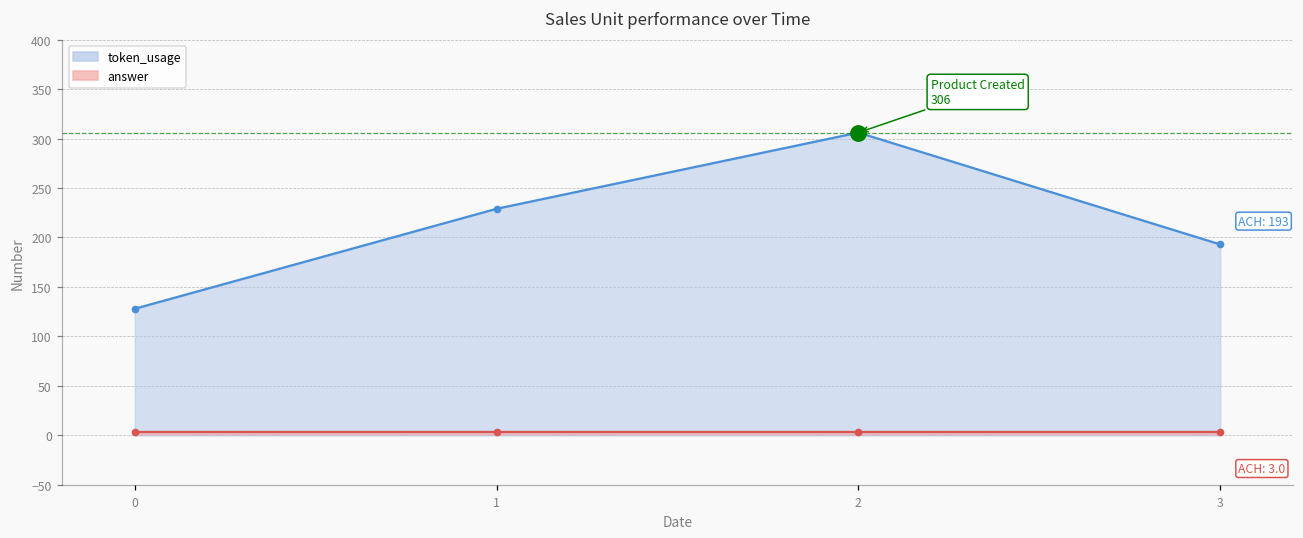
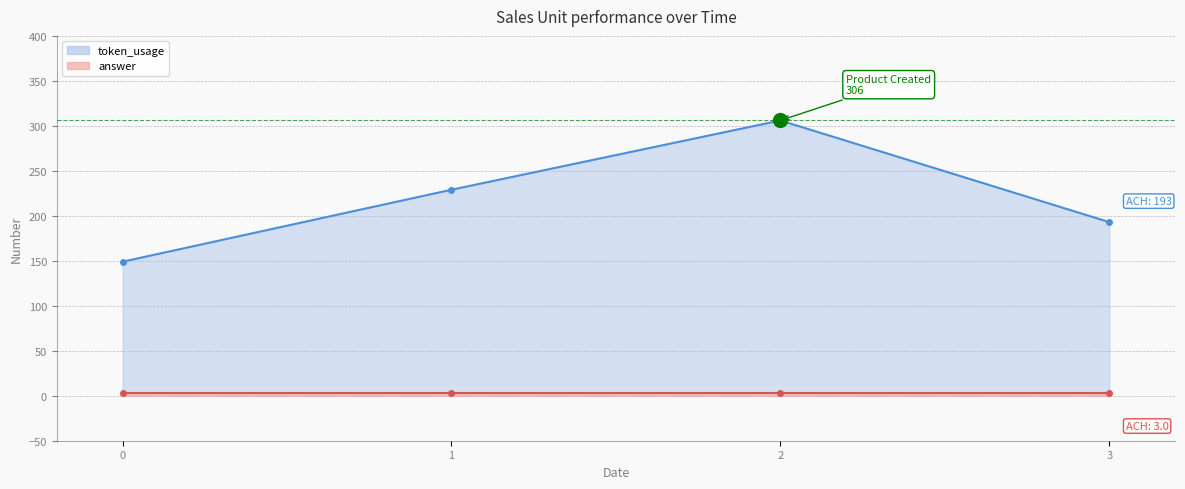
token_usage, 0: 130 -> 150
